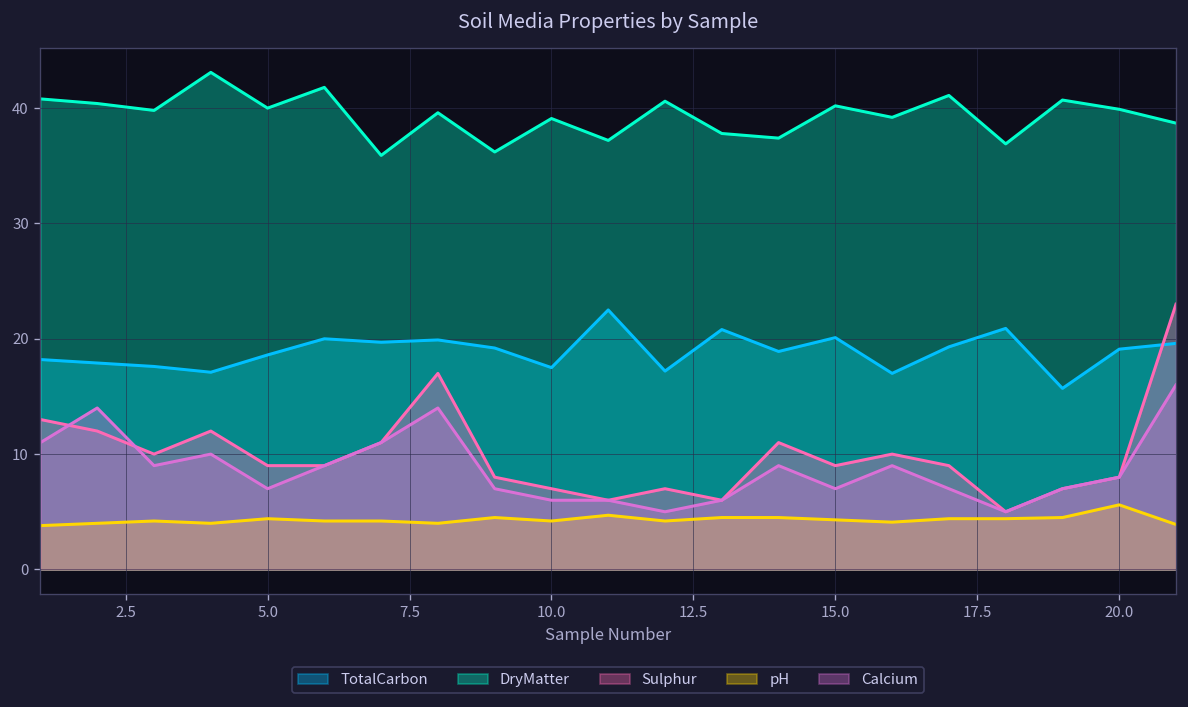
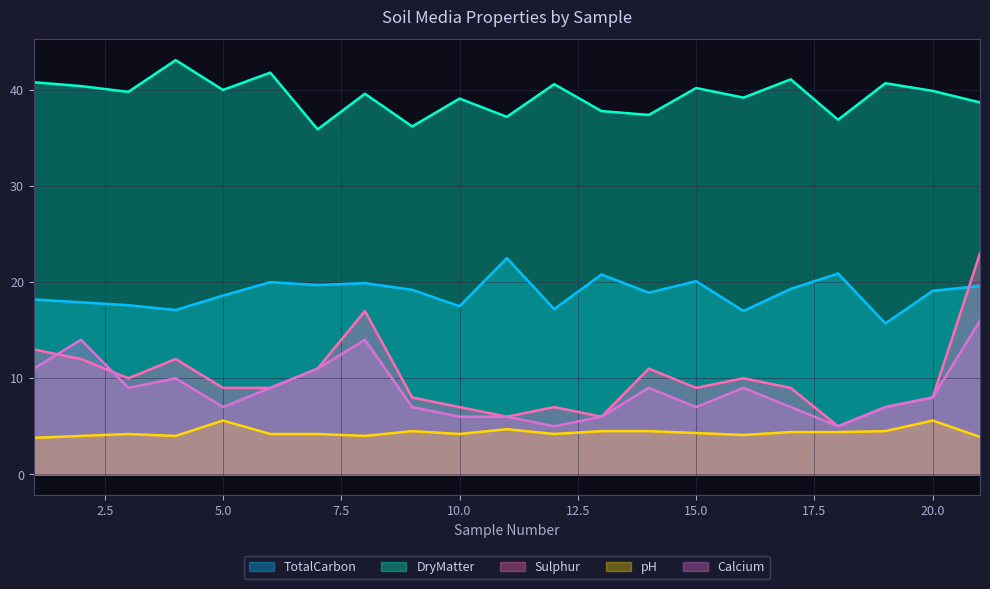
pH, 5.0: 4 -> 6
